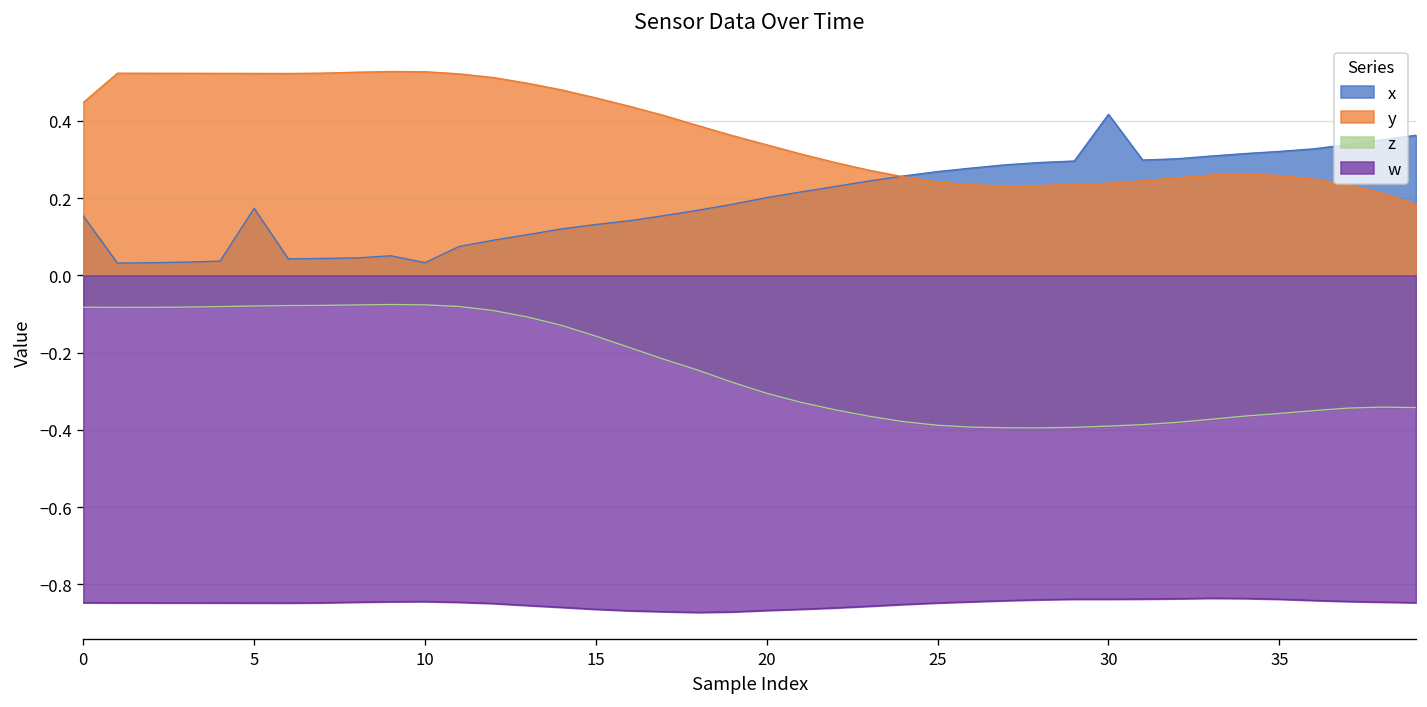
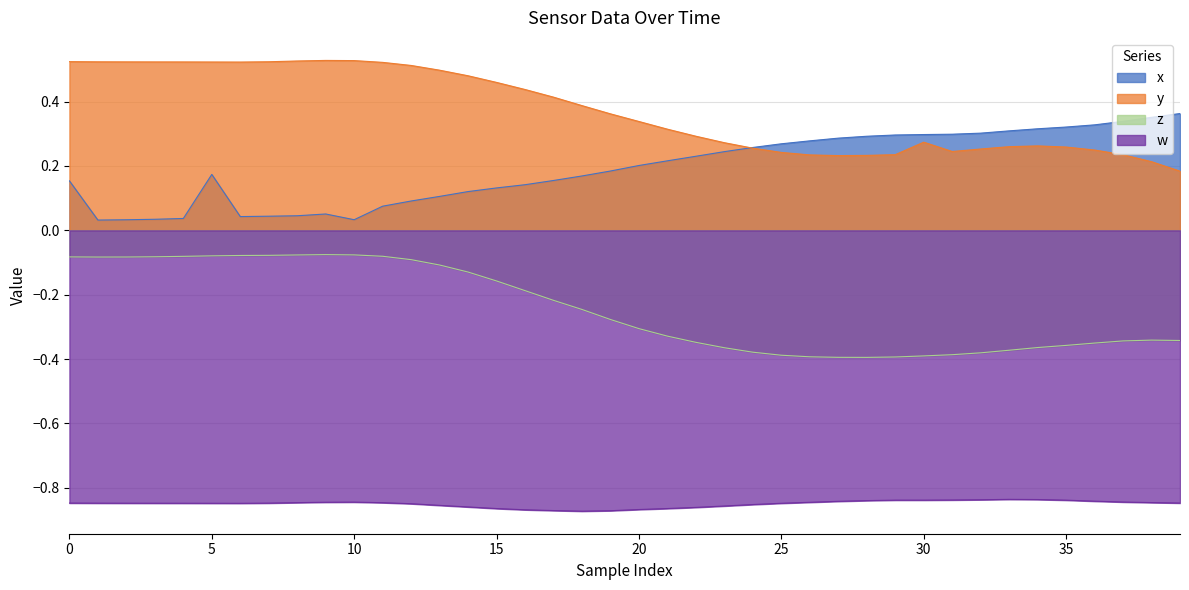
y, 0: 0.45 -> 0.52
x, 30: 0.42 -> 0.30
y, 30: 0.24 -> 0.27
